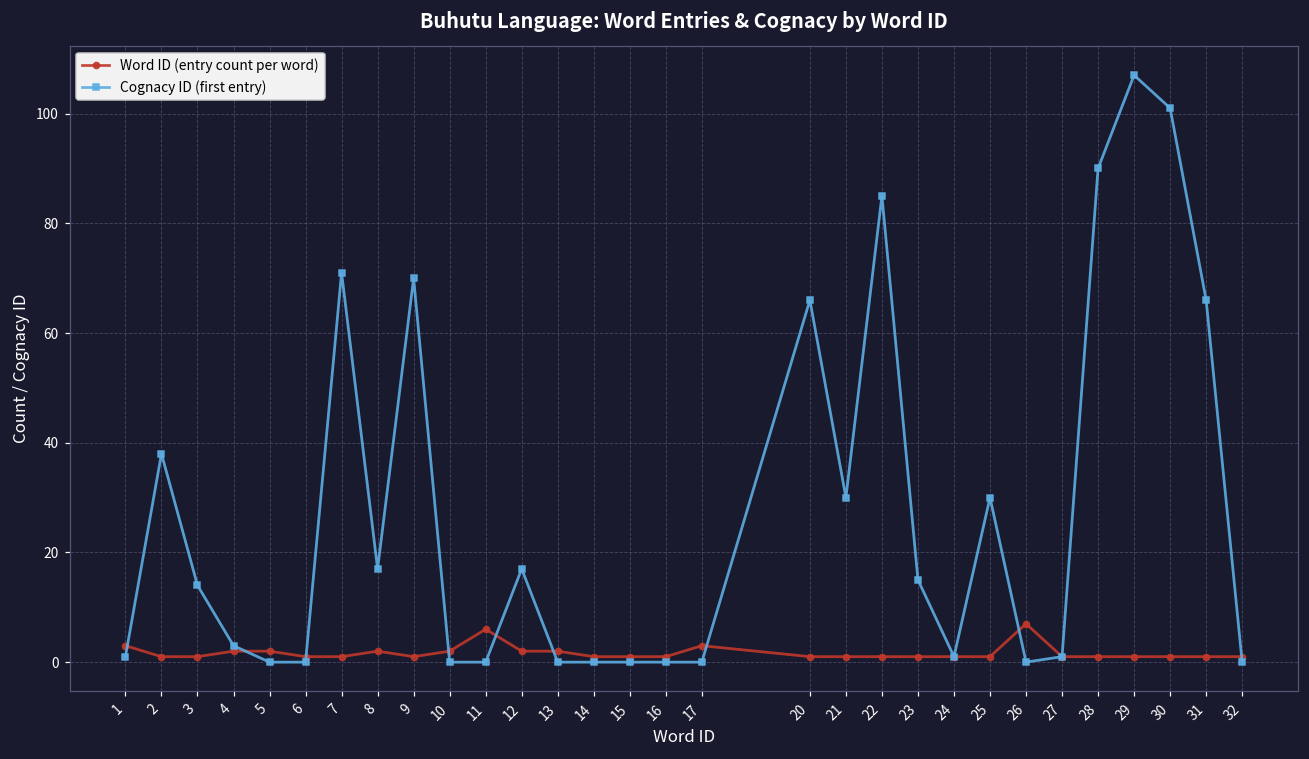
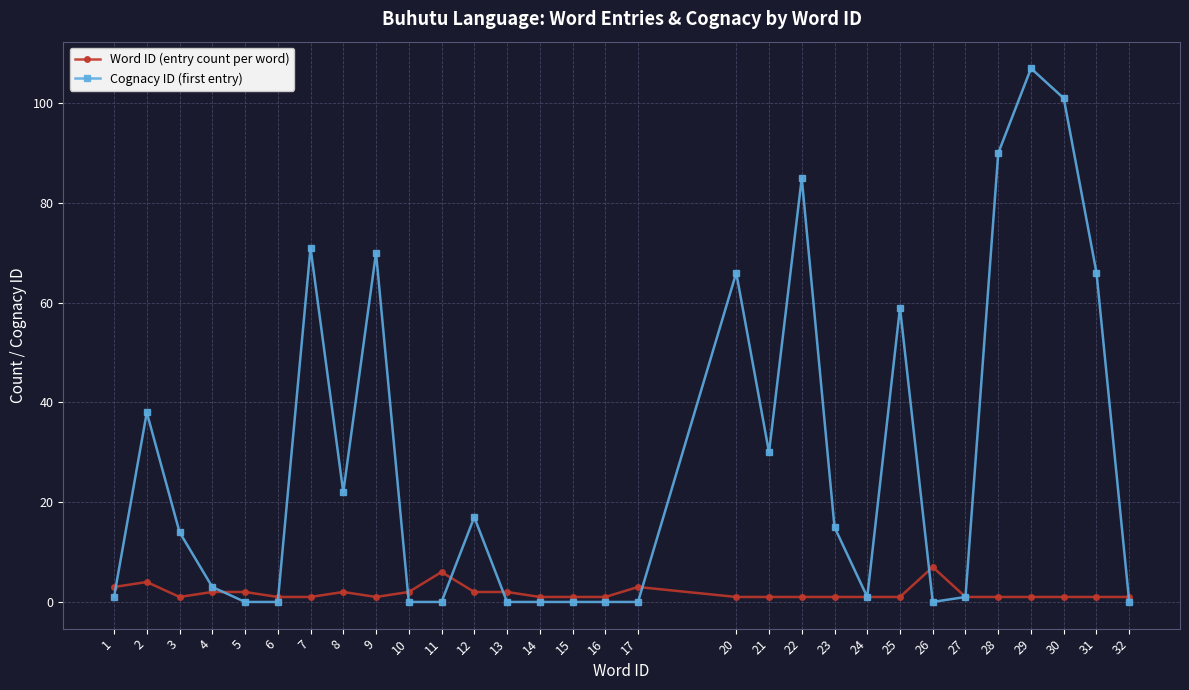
Word ID (entry count per word), 2: 1 -> 4
Cognacy ID (first entry), 8: 17 -> 22
Cognacy ID (first entry), 25: 30 -> 59
